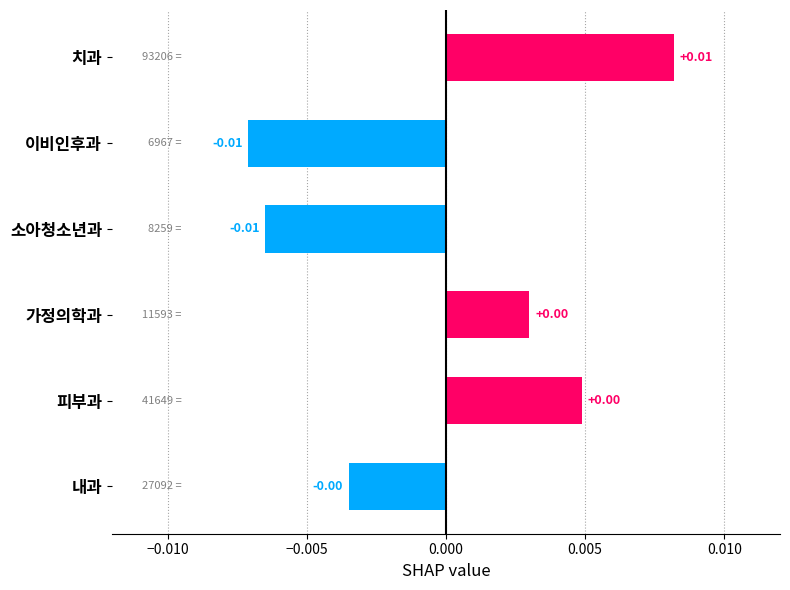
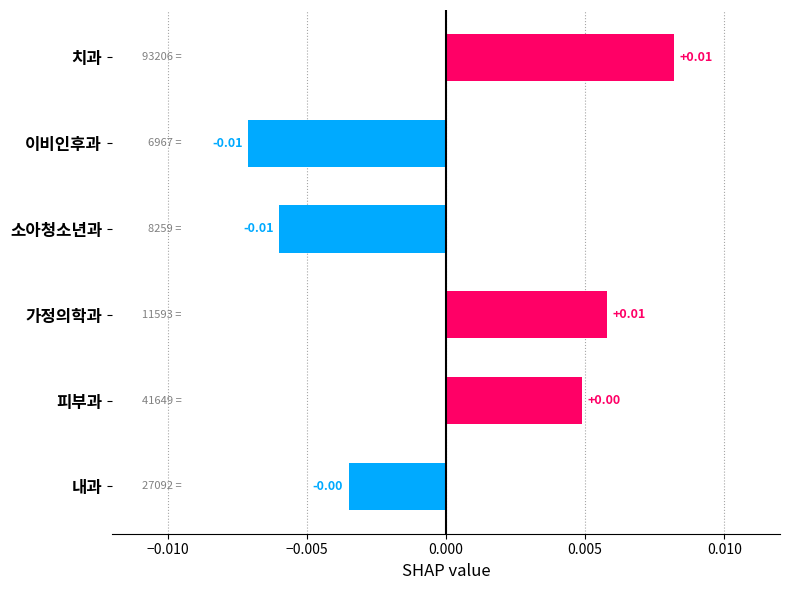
소아청소년과: -0.0065 -> -0.0060
가정의학과: +0.00 -> +0.01
